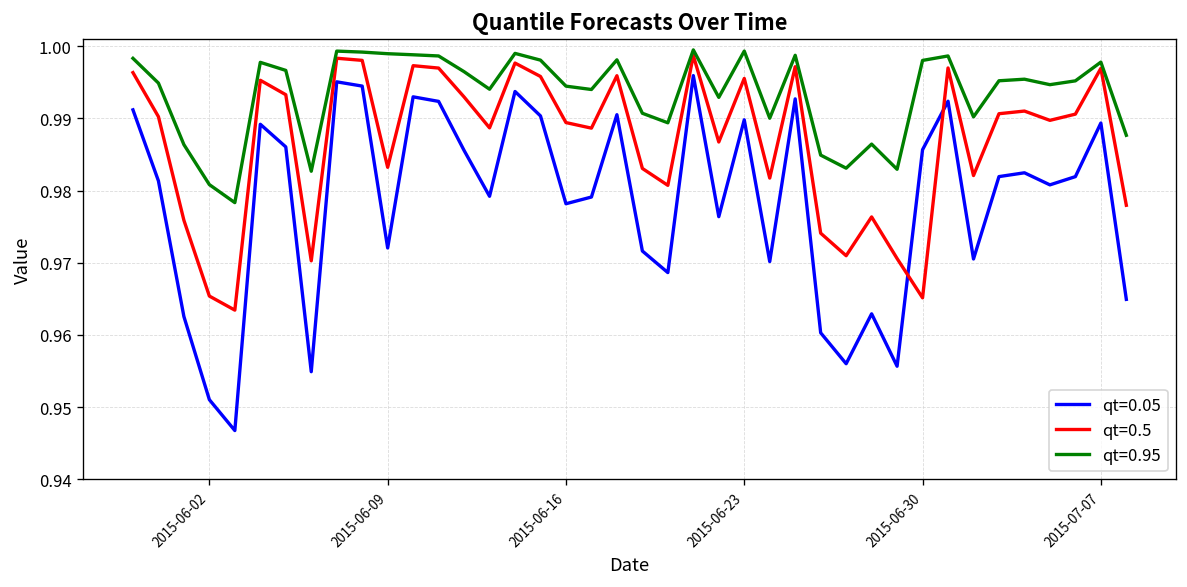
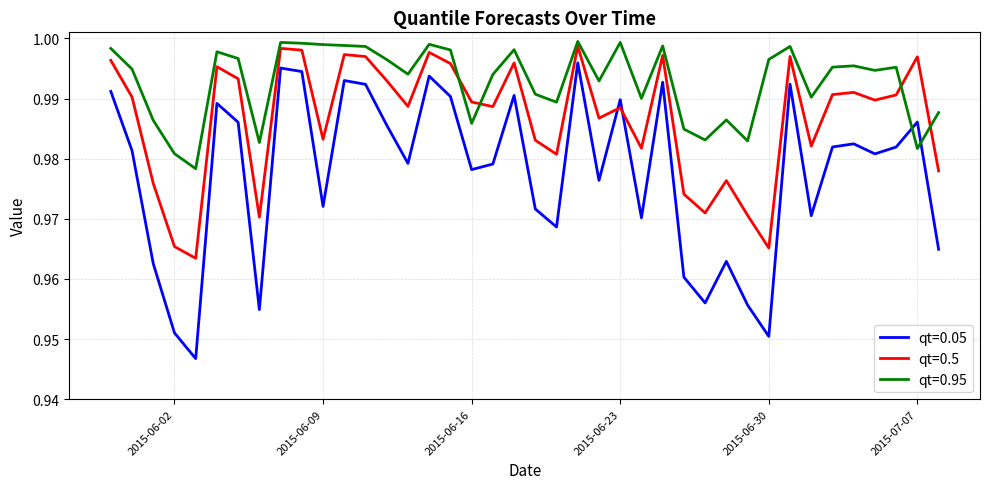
qt=0.95, 2015-06-16: 0.994 -> 0.986
qt=0.5, 2015-06-23: 0.996 -> 0.988
qt=0.05, 2015-06-30: 0.986 -> 0.950
qt=0.95, 2015-06-30: 0.998 -> 0.996
qt=0.05, 2015-07-07: 0.989 -> 0.986
qt=0.95, 2015-07-07: 0.998 -> 0.982
